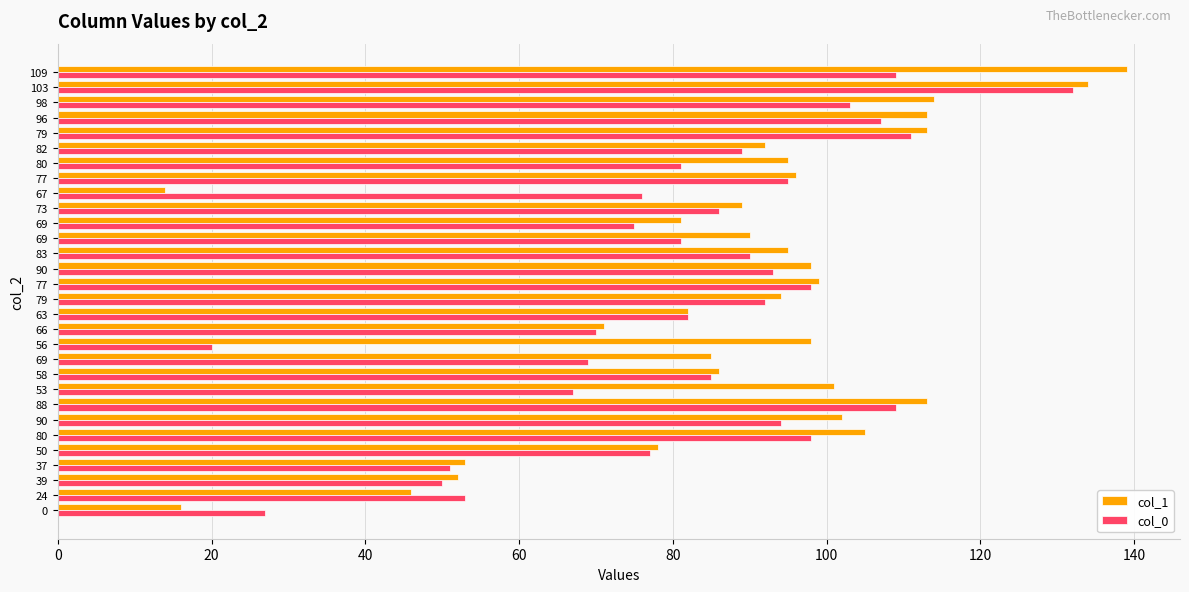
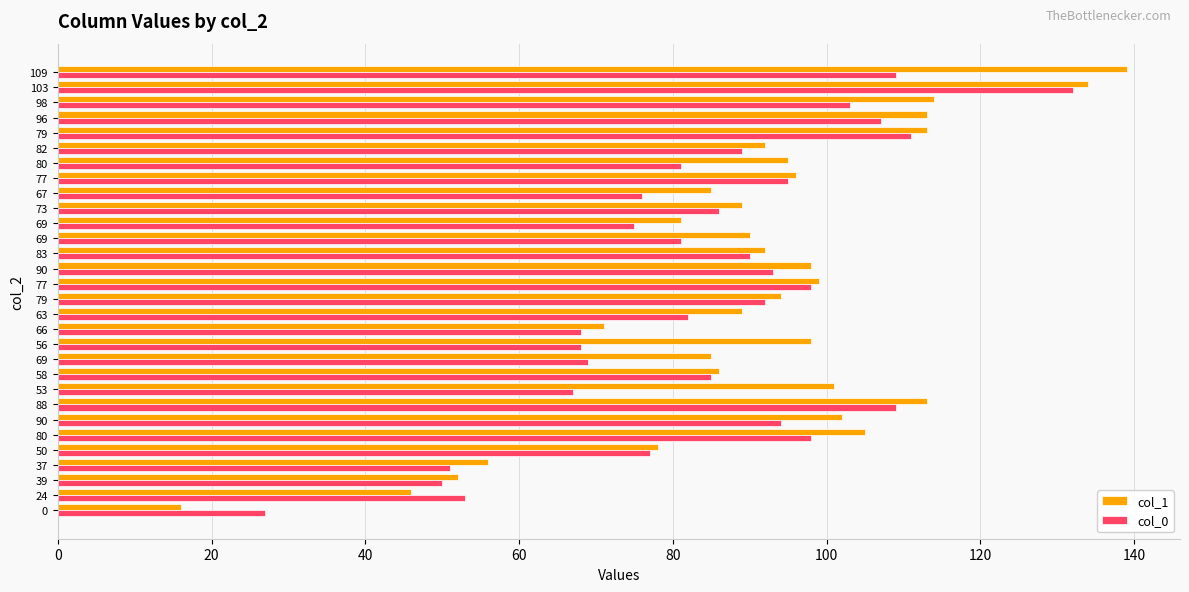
col_1, 67: 14 -> 85
col_1, 83: 95 -> 92
col_1, 63: 82 -> 89
col_0, 66: 70 -> 68
col_0, 56: 20 -> 68
col_1, 37: 53 -> 56
